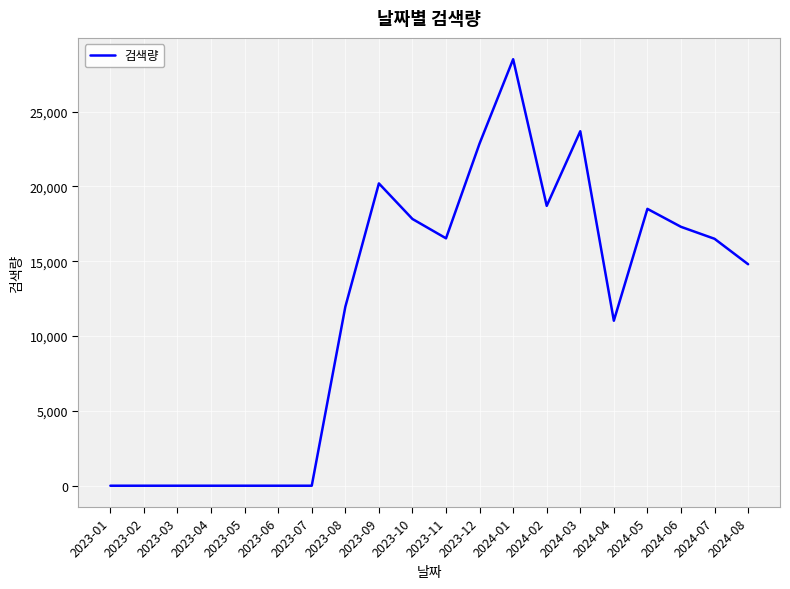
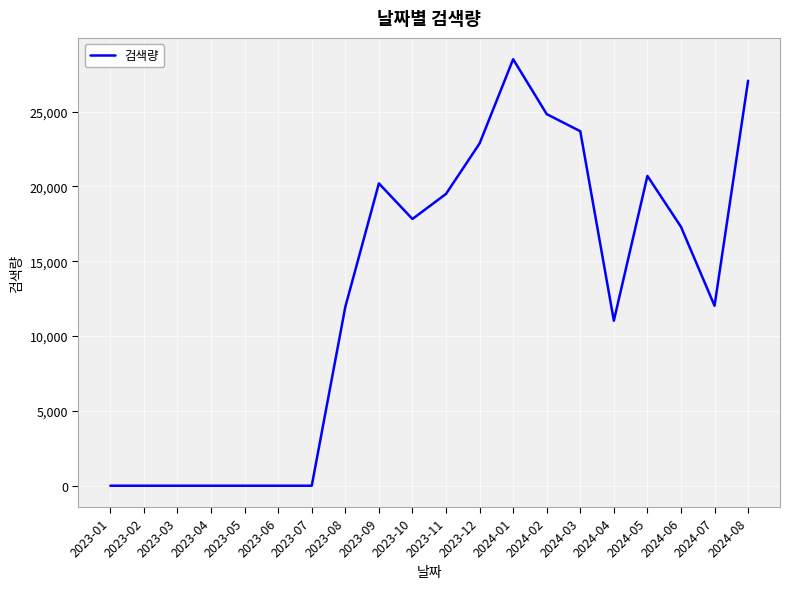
2023-11: 16,500 -> 19,500
2024-02: 18,700 -> 24,800
2024-05: 18,500 -> 20,700
2024-07: 16,500 -> 12,000
2024-08: 14,800 -> 27,100
